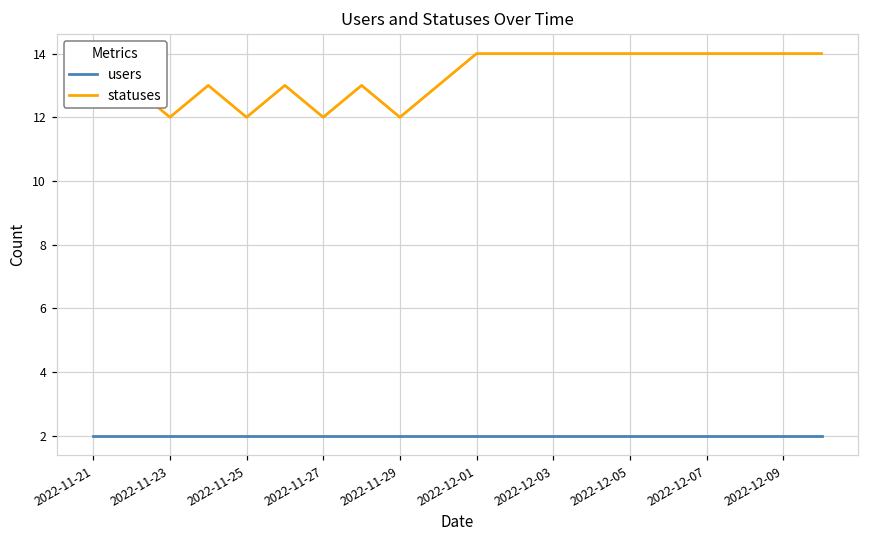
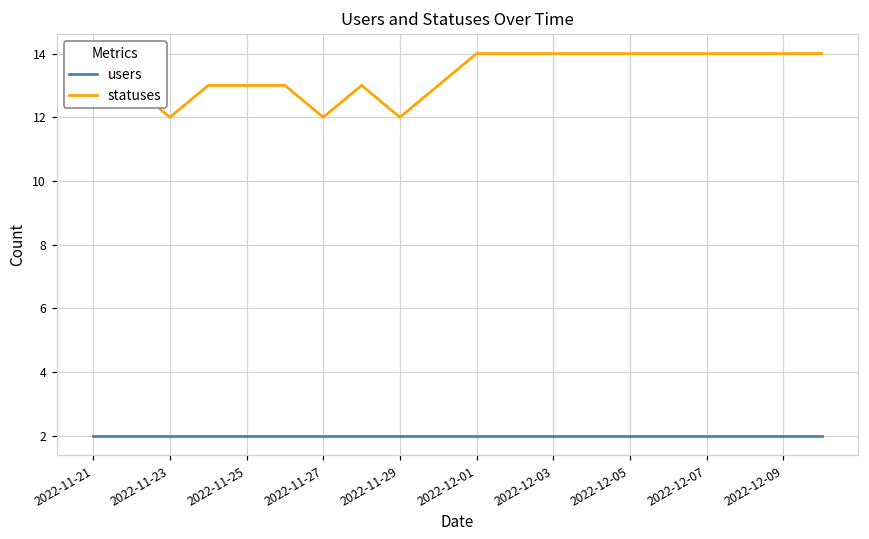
statuses, 2022-11-25: 12 -> 13
